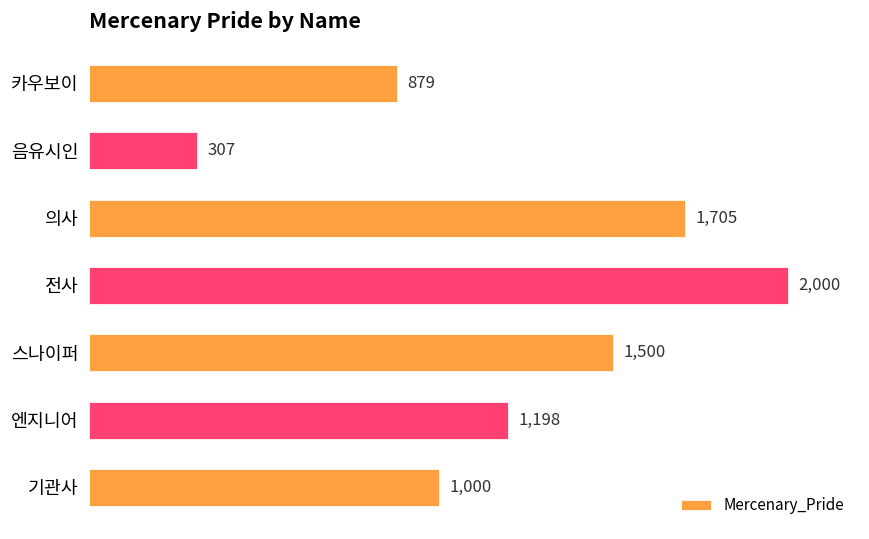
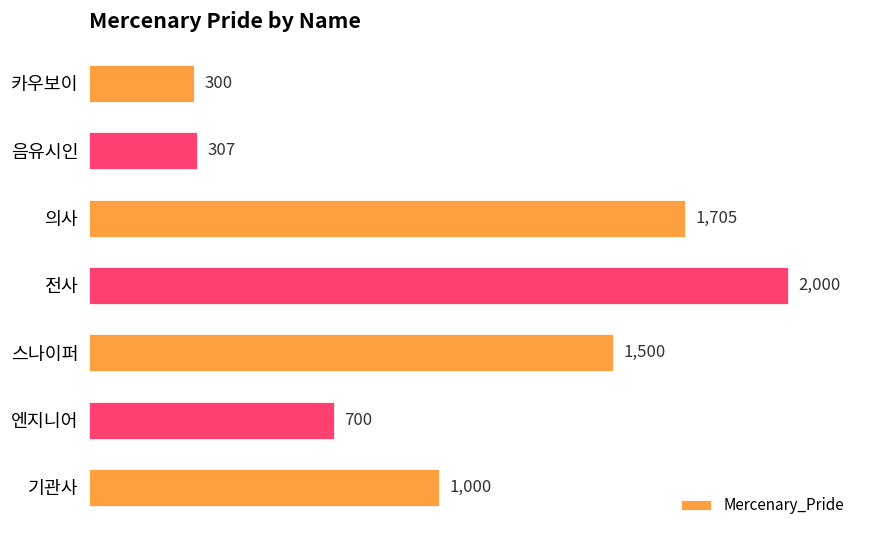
카우보이: 879 -> 300
엔지니어: 1,198 -> 700
